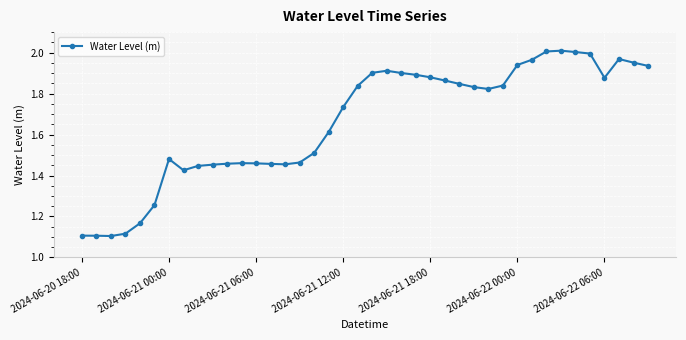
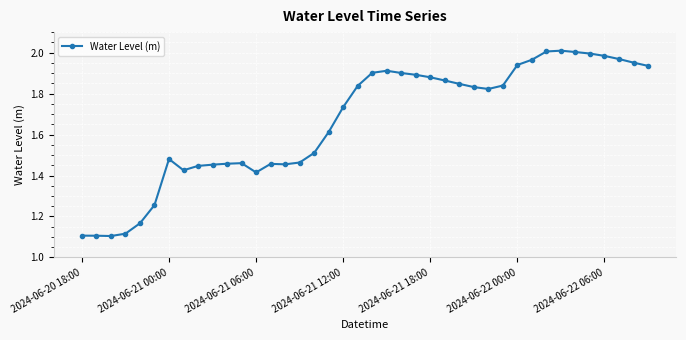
2024-06-21 06:00: 1.46 -> 1.42
2024-06-22 06:00: 1.88 -> 1.98
